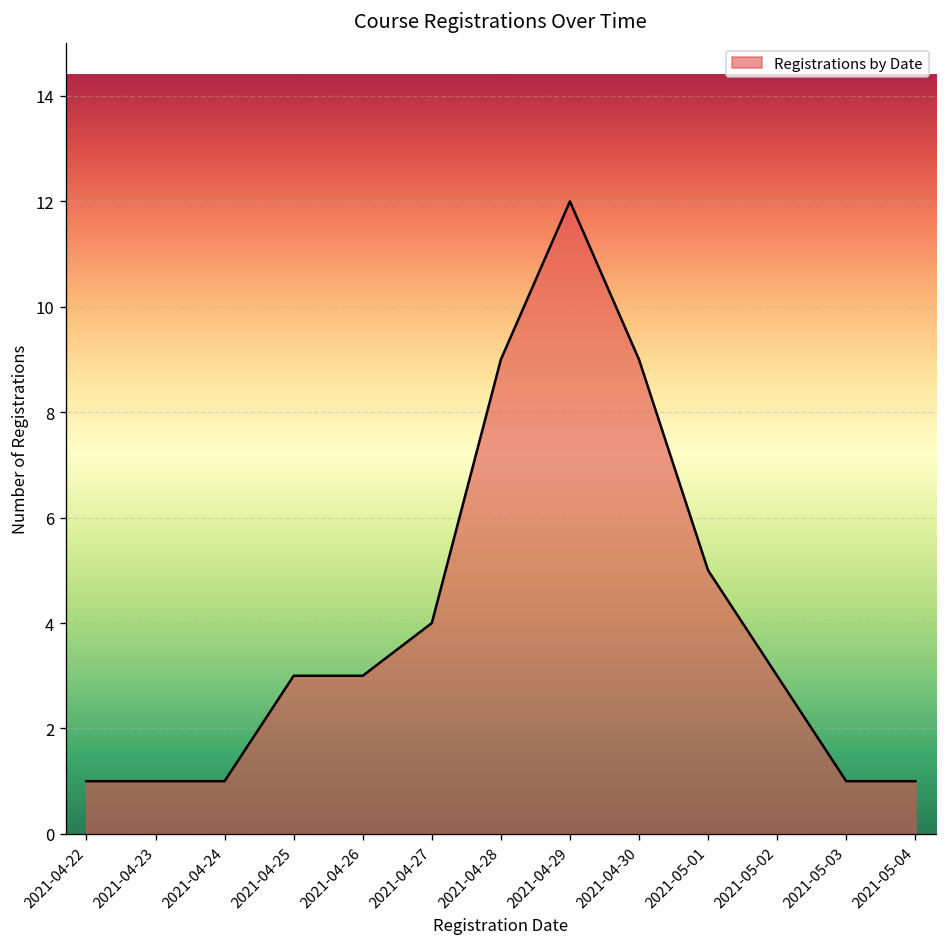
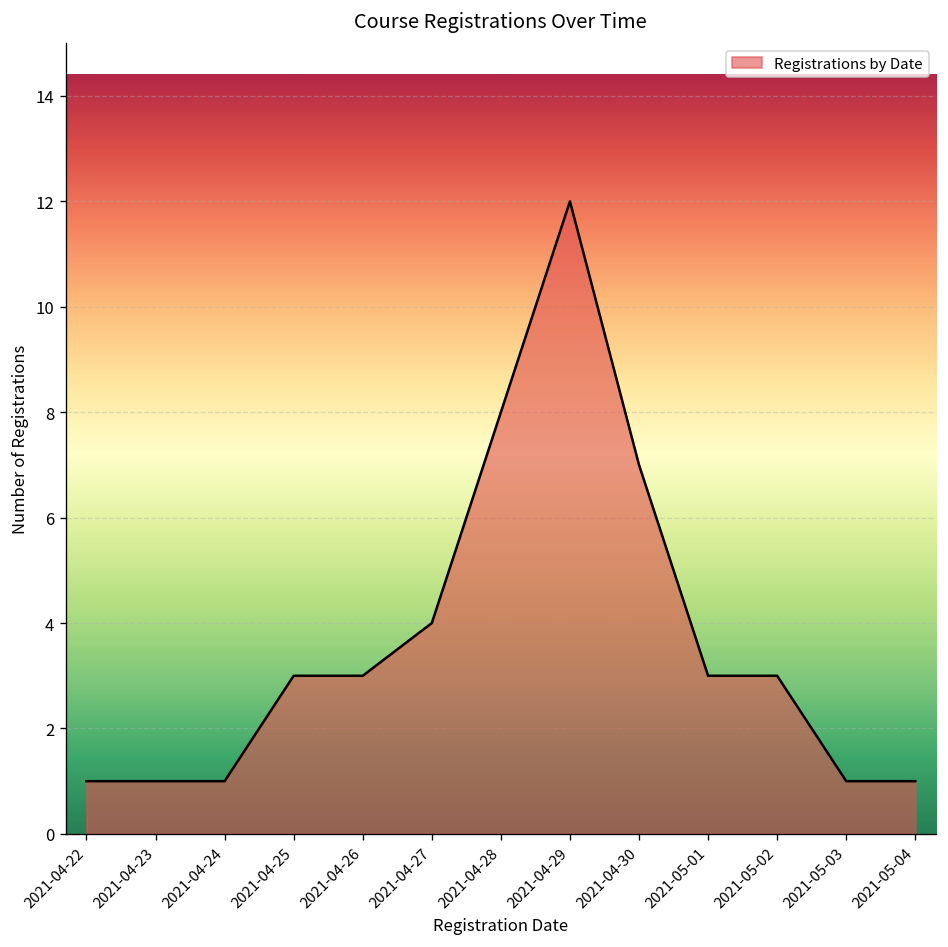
2021-04-28: 9 -> 8
2021-04-30: 9 -> 7
2021-05-01: 5 -> 3
